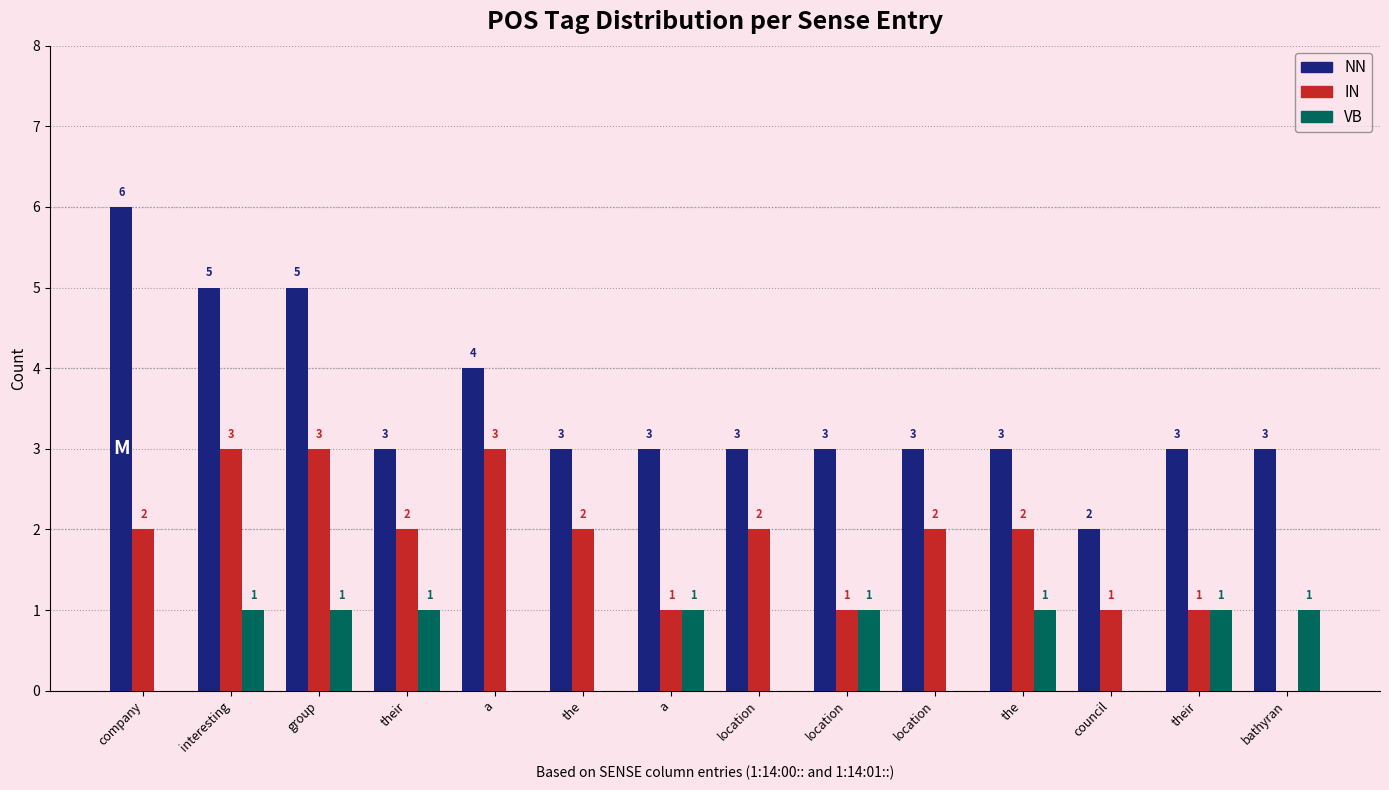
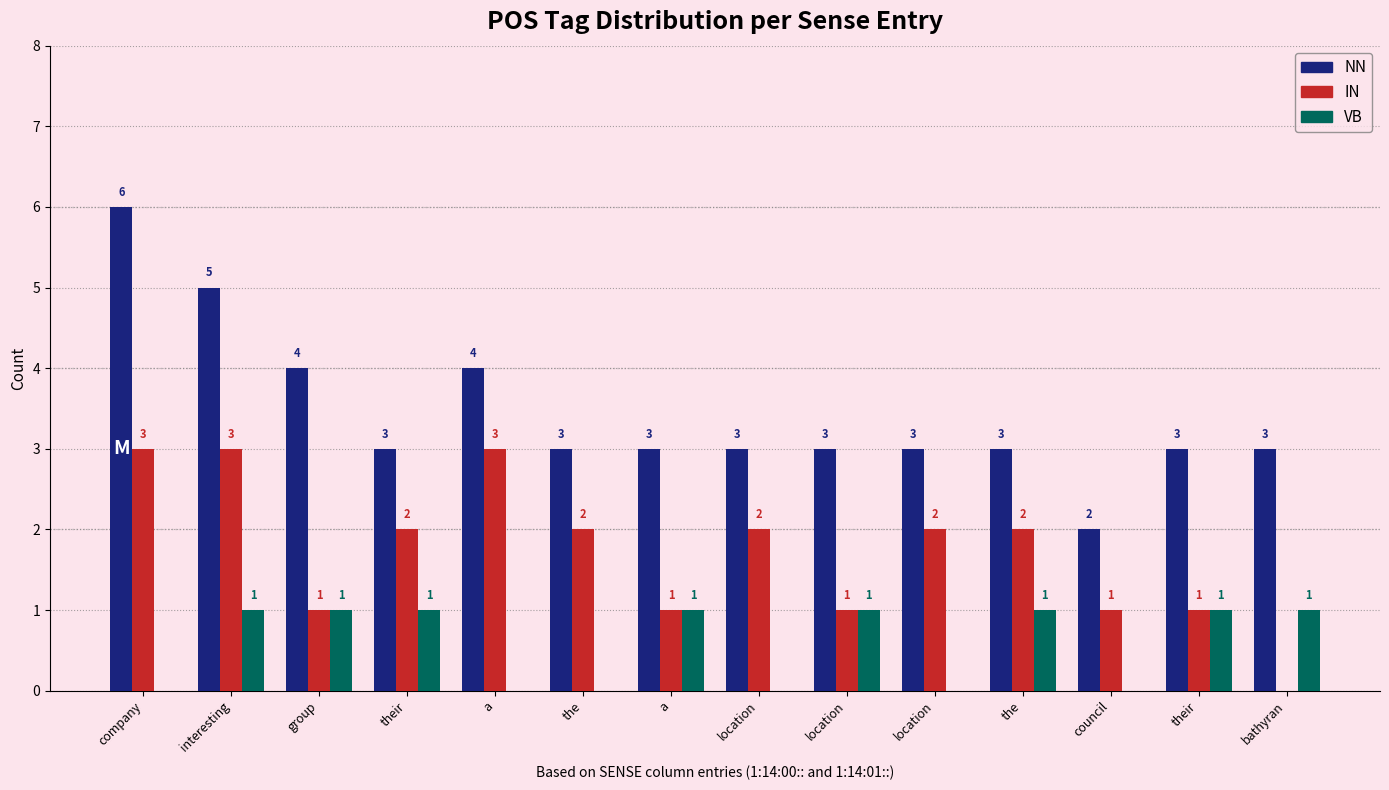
IN, company: 2 -> 3
NN, group: 5 -> 4
IN, group: 3 -> 1
